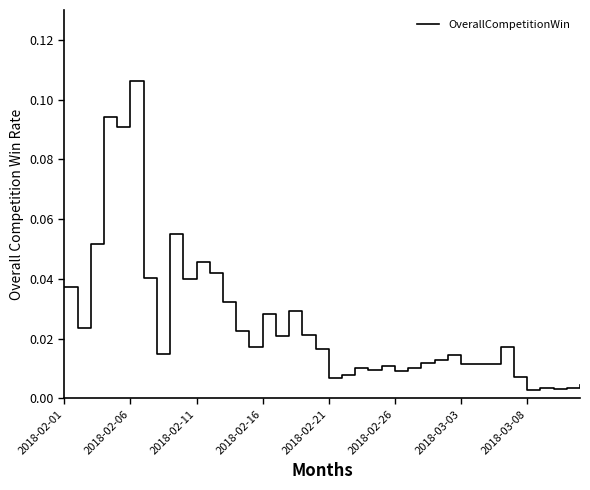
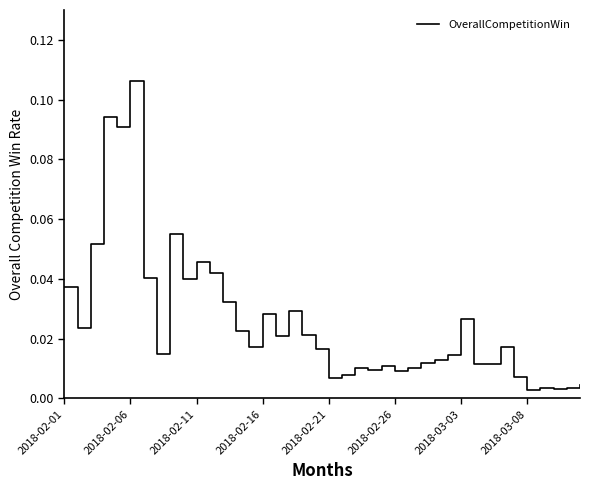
2018-03-03: 0.011 -> 0.027
